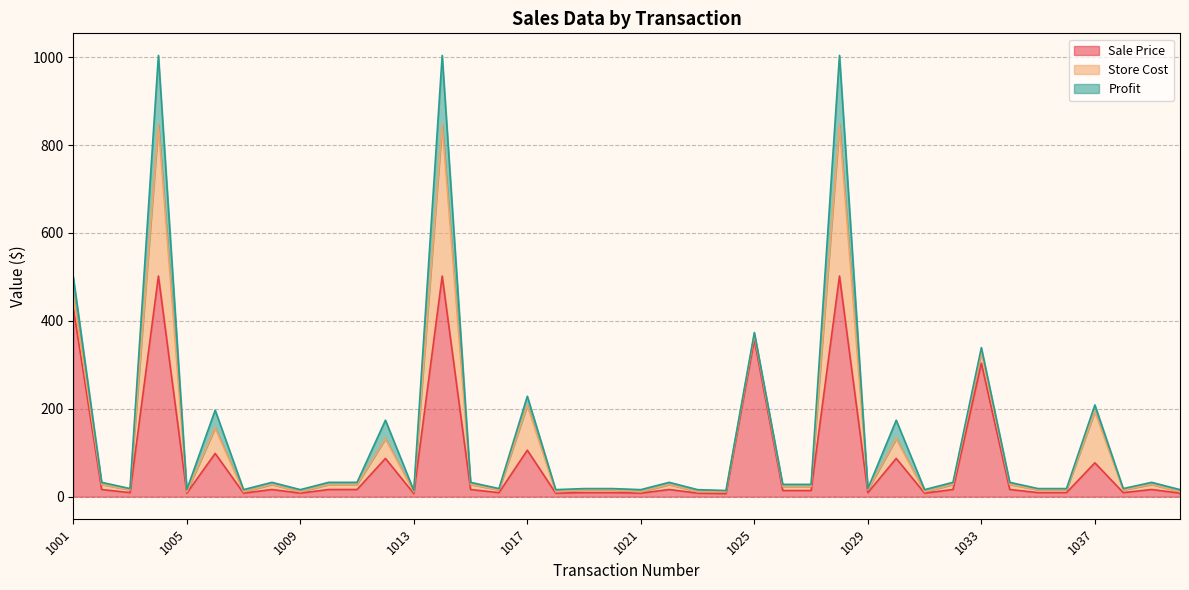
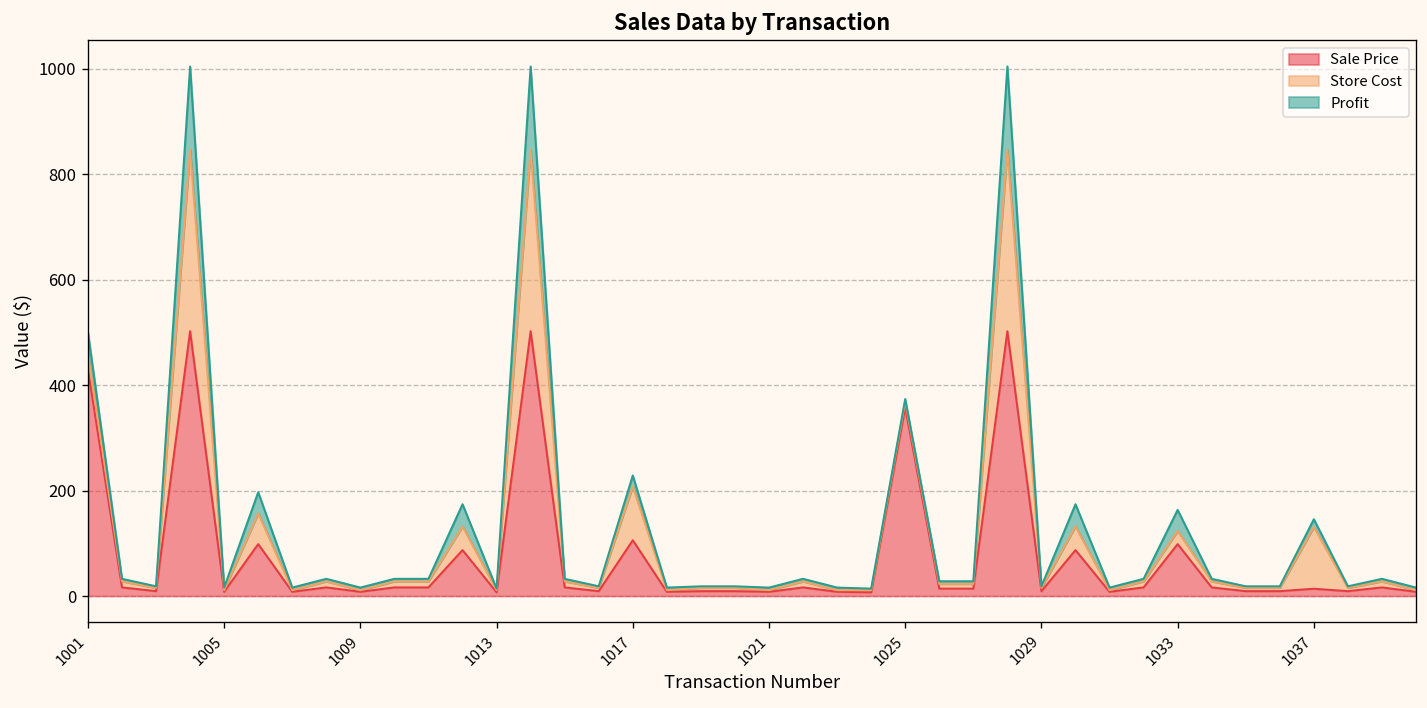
Sale Price, 1033: 300 -> 100
Profit, 1033: 10 -> 40
Sale Price, 1037: 80 -> 10
